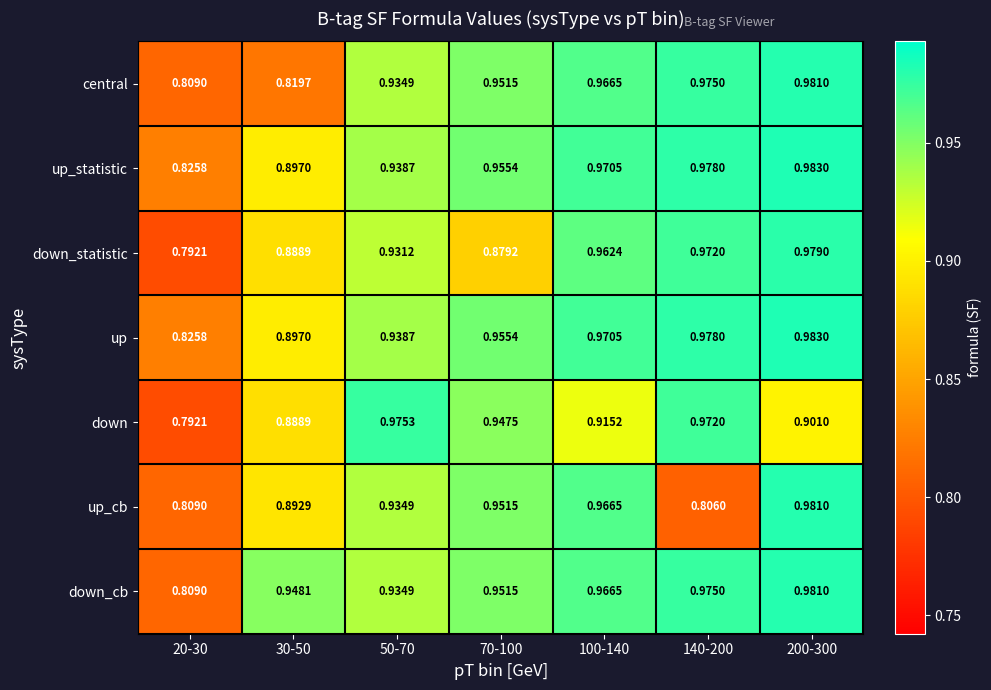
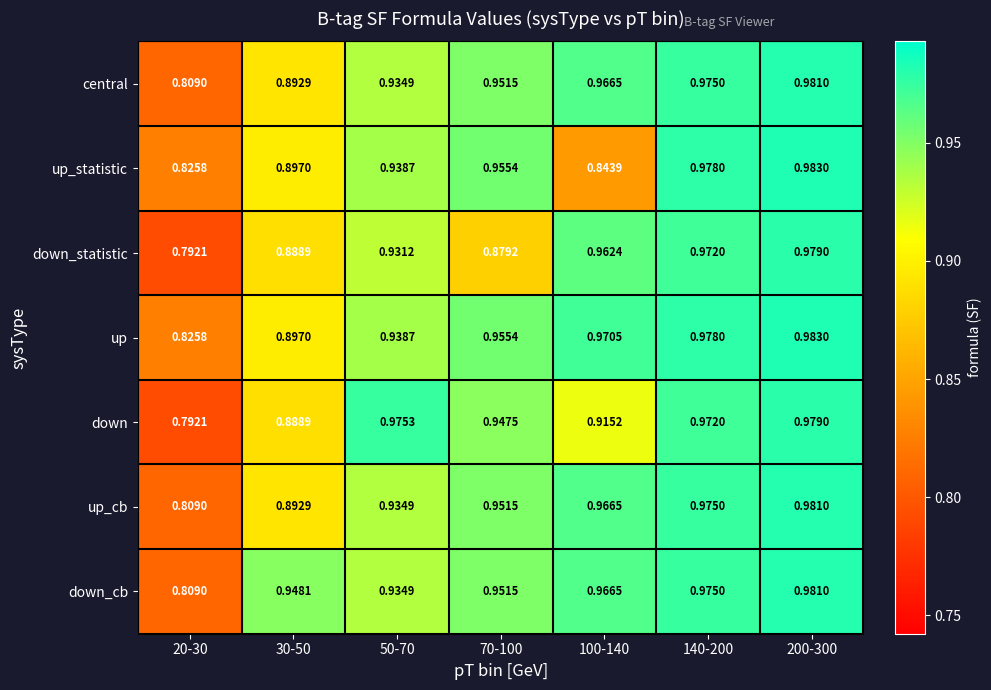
central, 30-50: 0.8197 -> 0.8929
up_statistic, 100-140: 0.9705 -> 0.8439
down, 200-300: 0.9010 -> 0.9790
up_cb, 140-200: 0.8060 -> 0.9750
